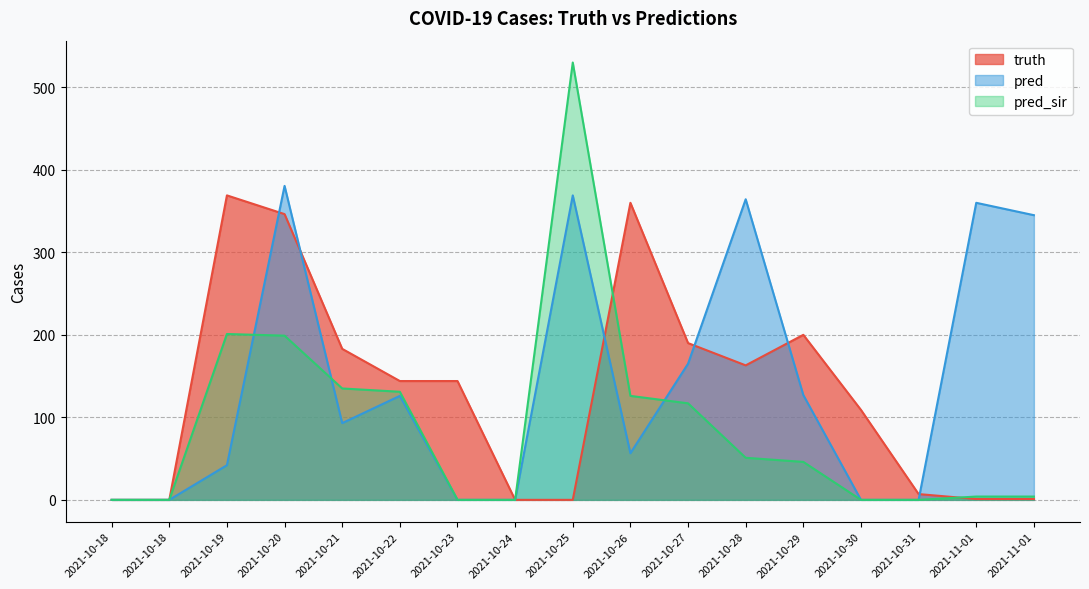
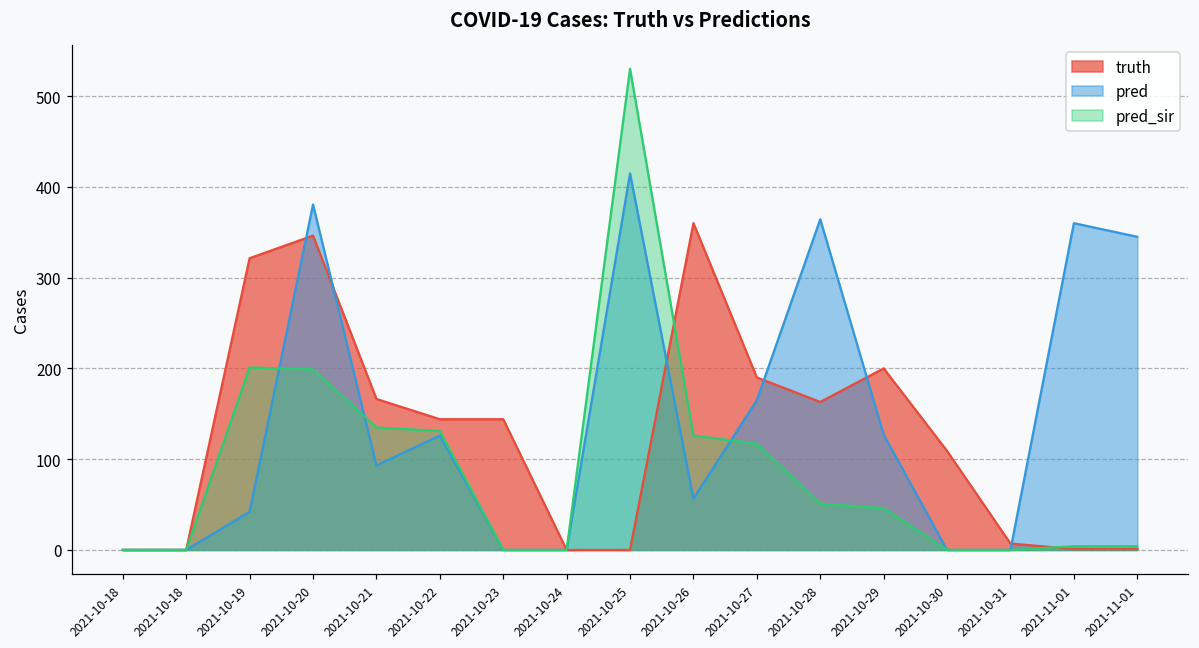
truth, 2021-10-19: 370 -> 320
truth, 2021-10-21: 180 -> 170
pred, 2021-10-25: 370 -> 410
